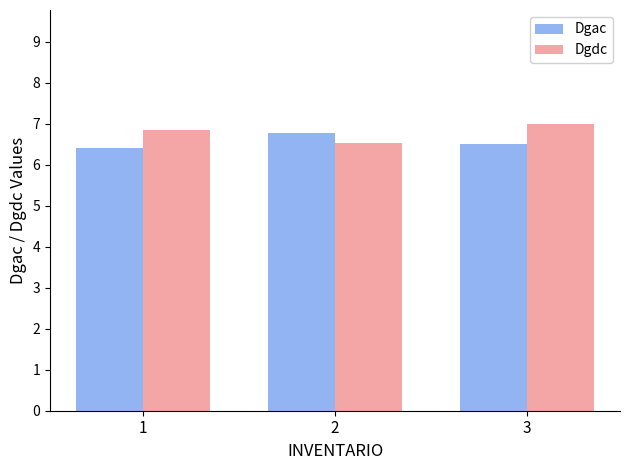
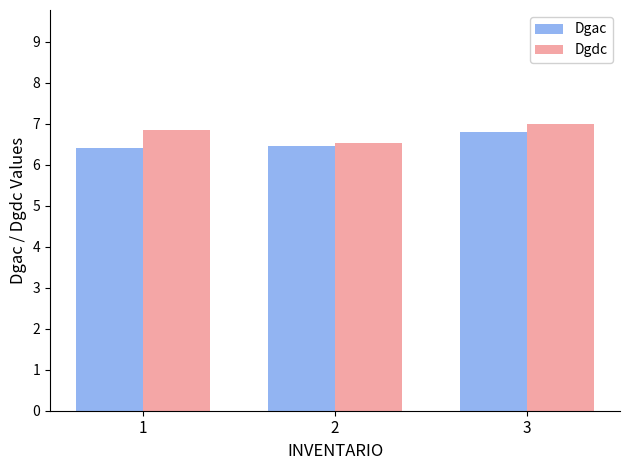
Dgac, 2: 6.8 -> 6.5
Dgac, 3: 6.5 -> 6.8
